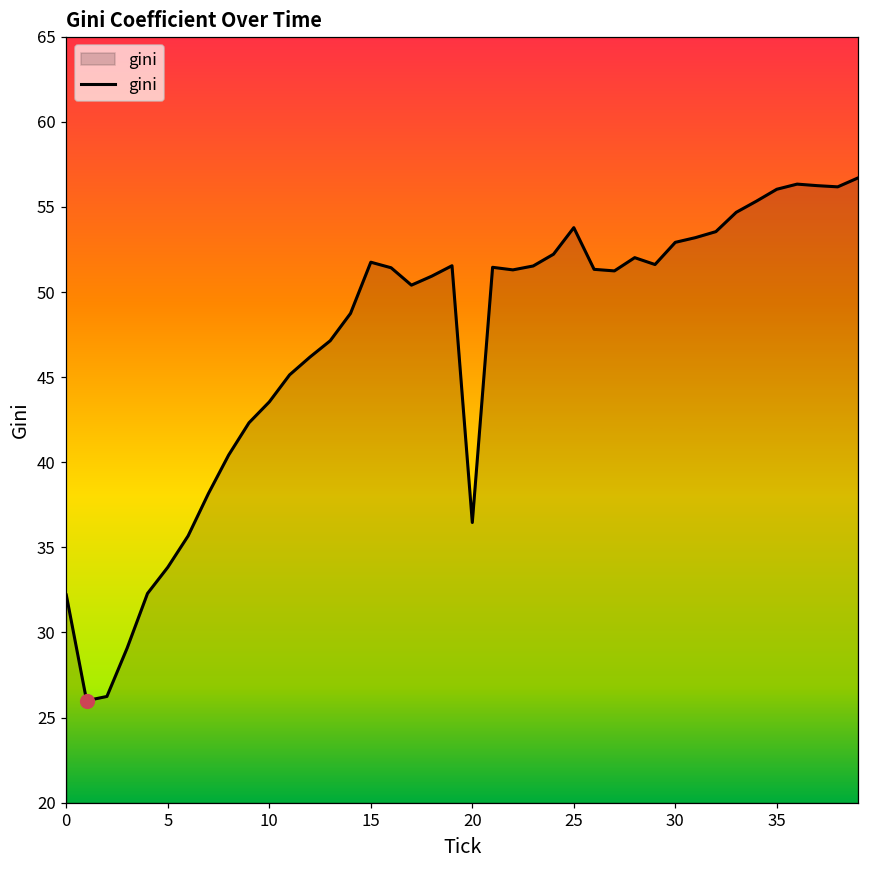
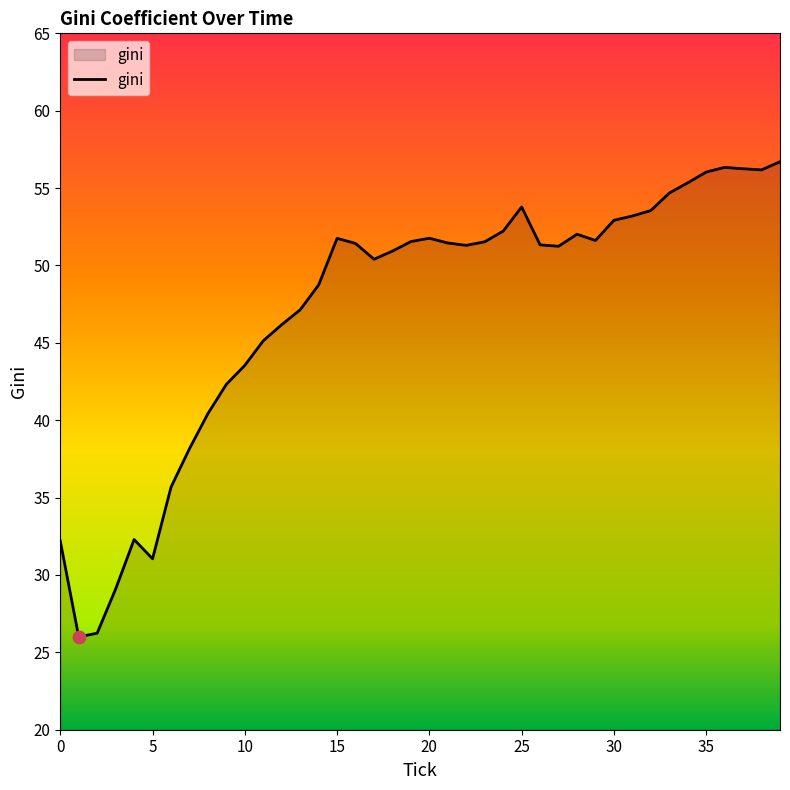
gini, 5: 33.8 -> 31.0
gini, 20: 36.5 -> 51.8
